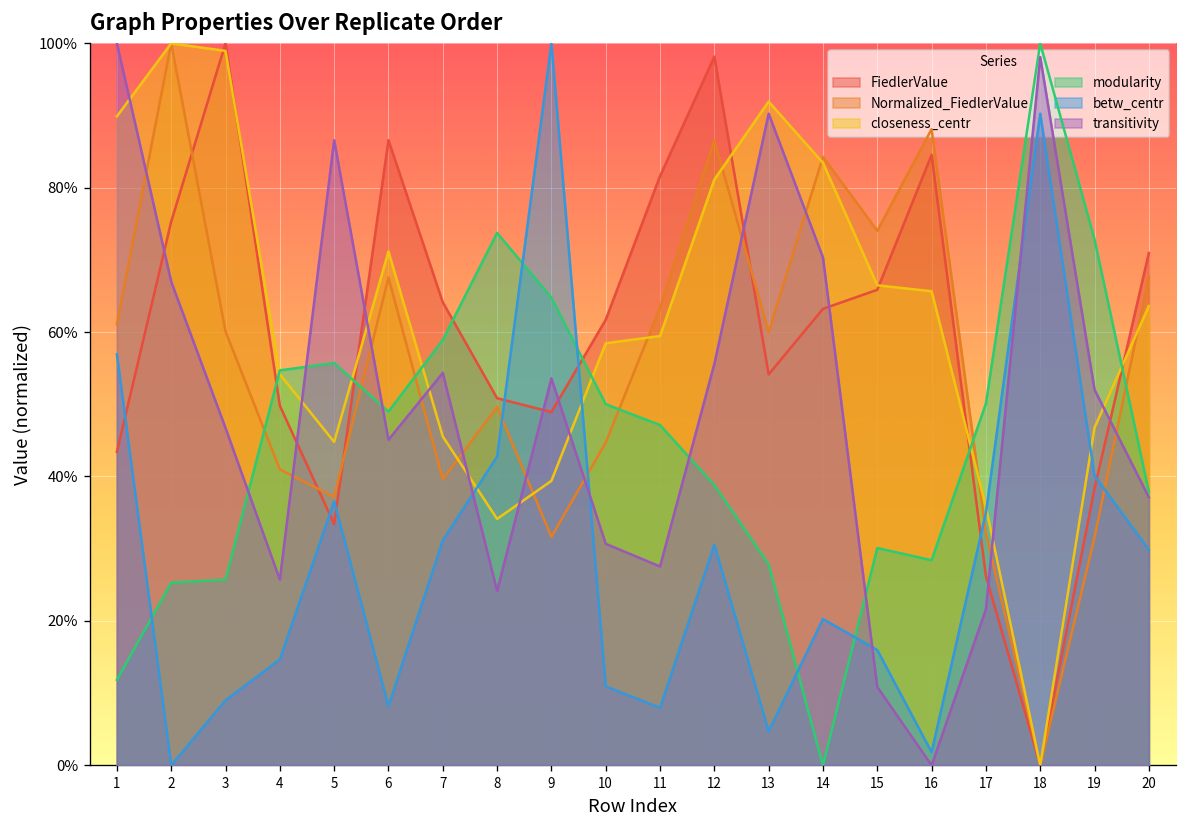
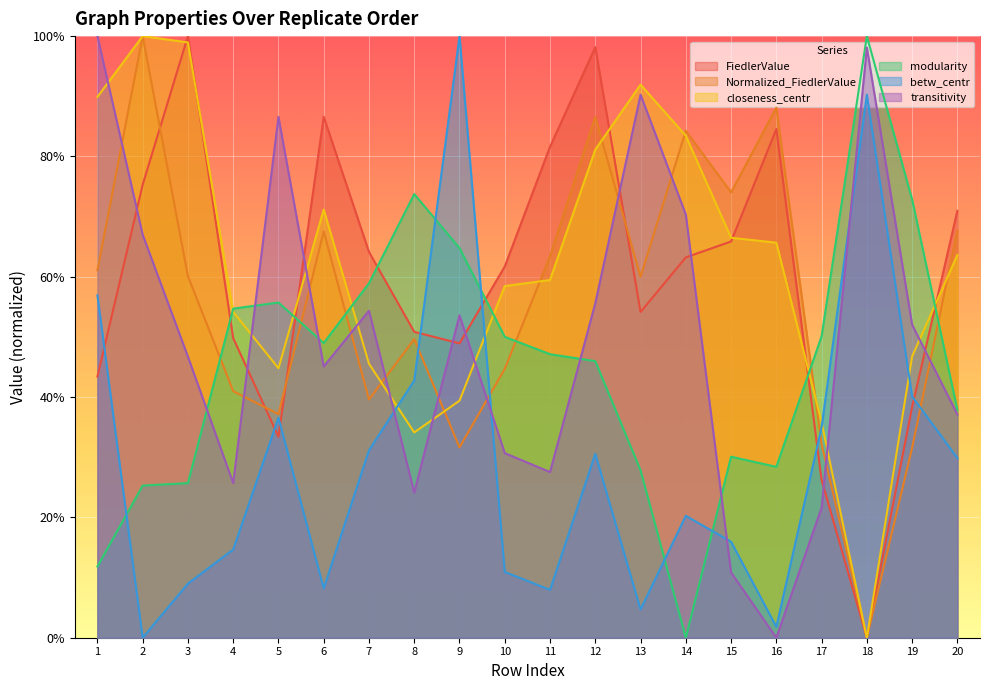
modularity, 12: 39% -> 46%
